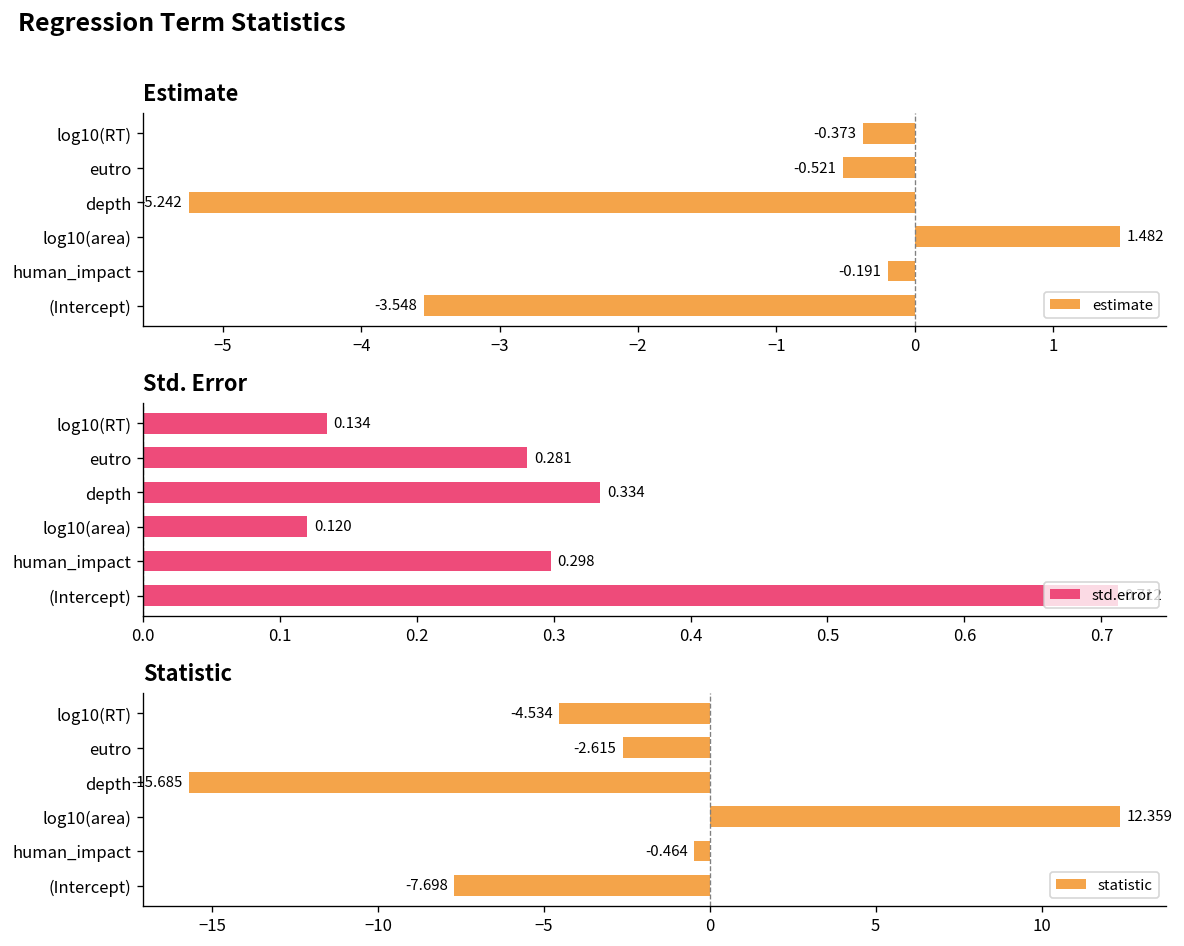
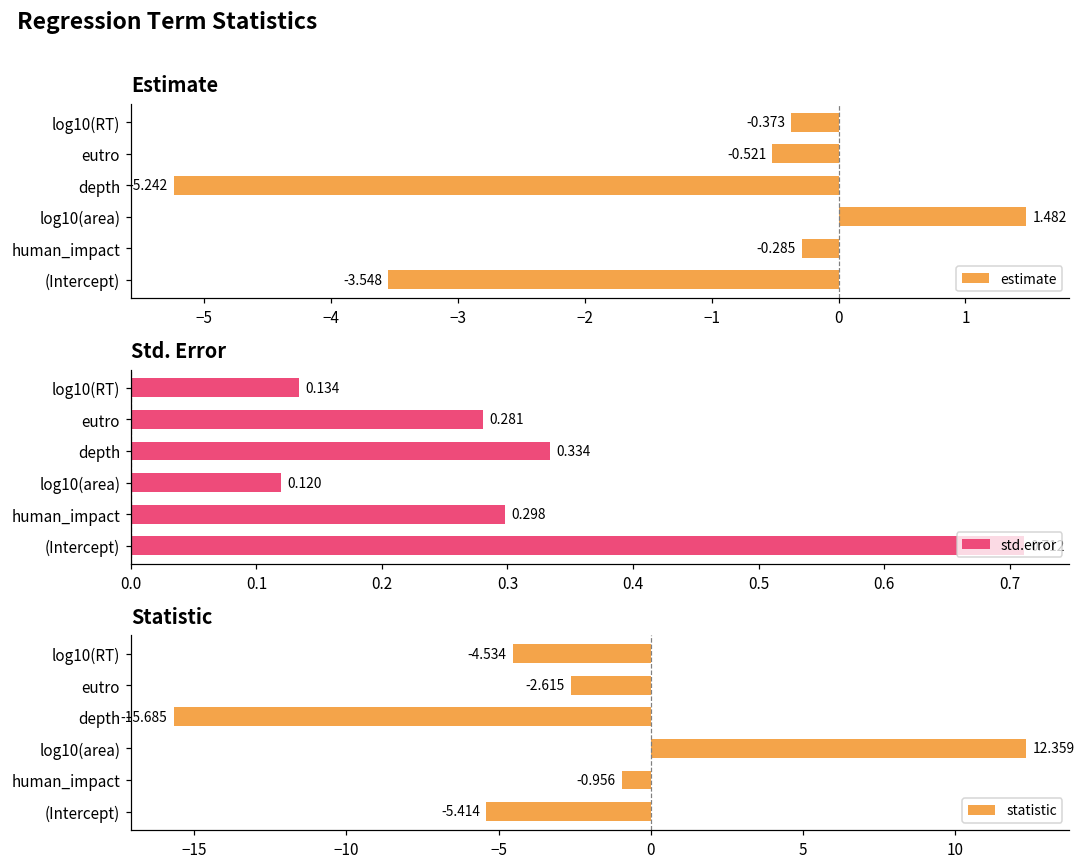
Estimate, human_impact: -0.191 -> -0.285
Statistic, human_impact: -0.464 -> -0.956
Statistic, (Intercept): -7.698 -> -5.414
